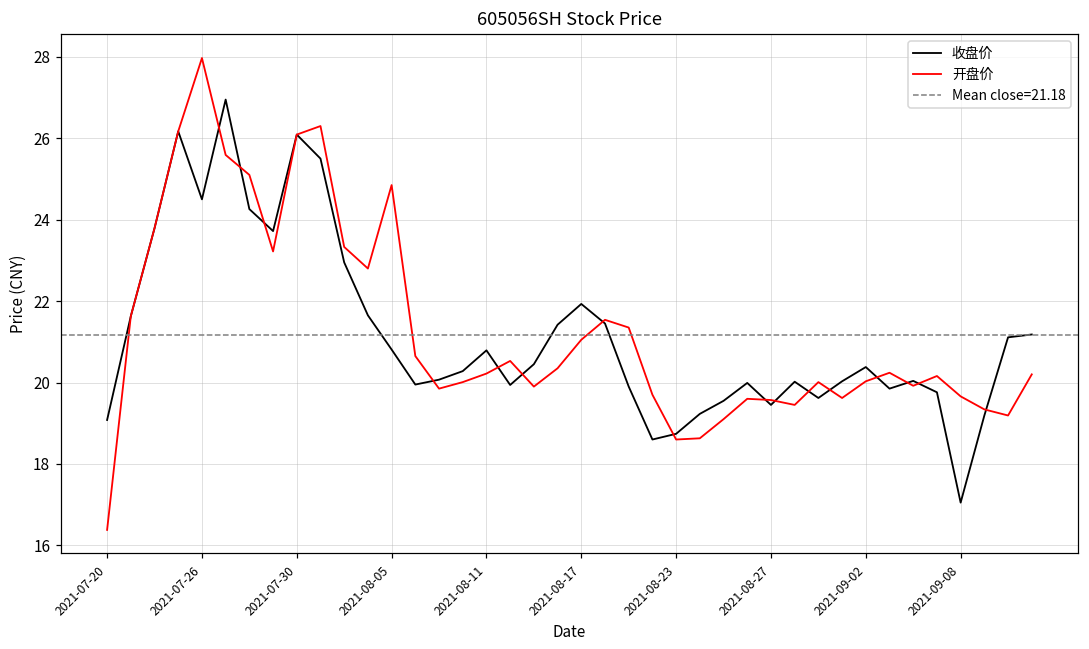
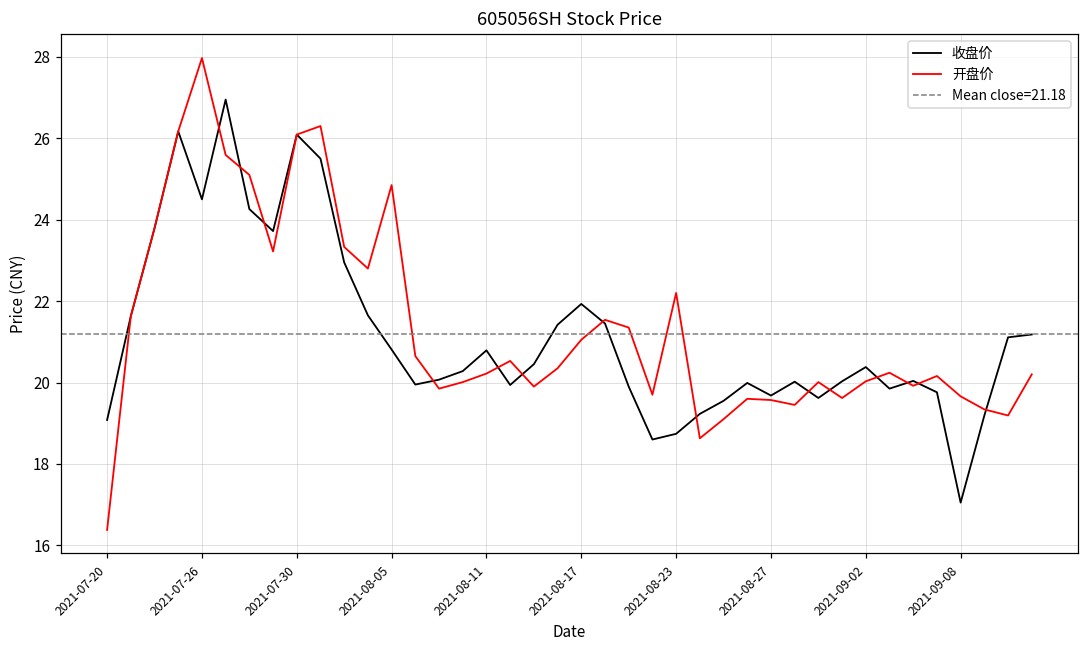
开盘价, 2021-08-23: 18.6 -> 22.2
收盘价, 2021-08-27: 19.5 -> 19.7
